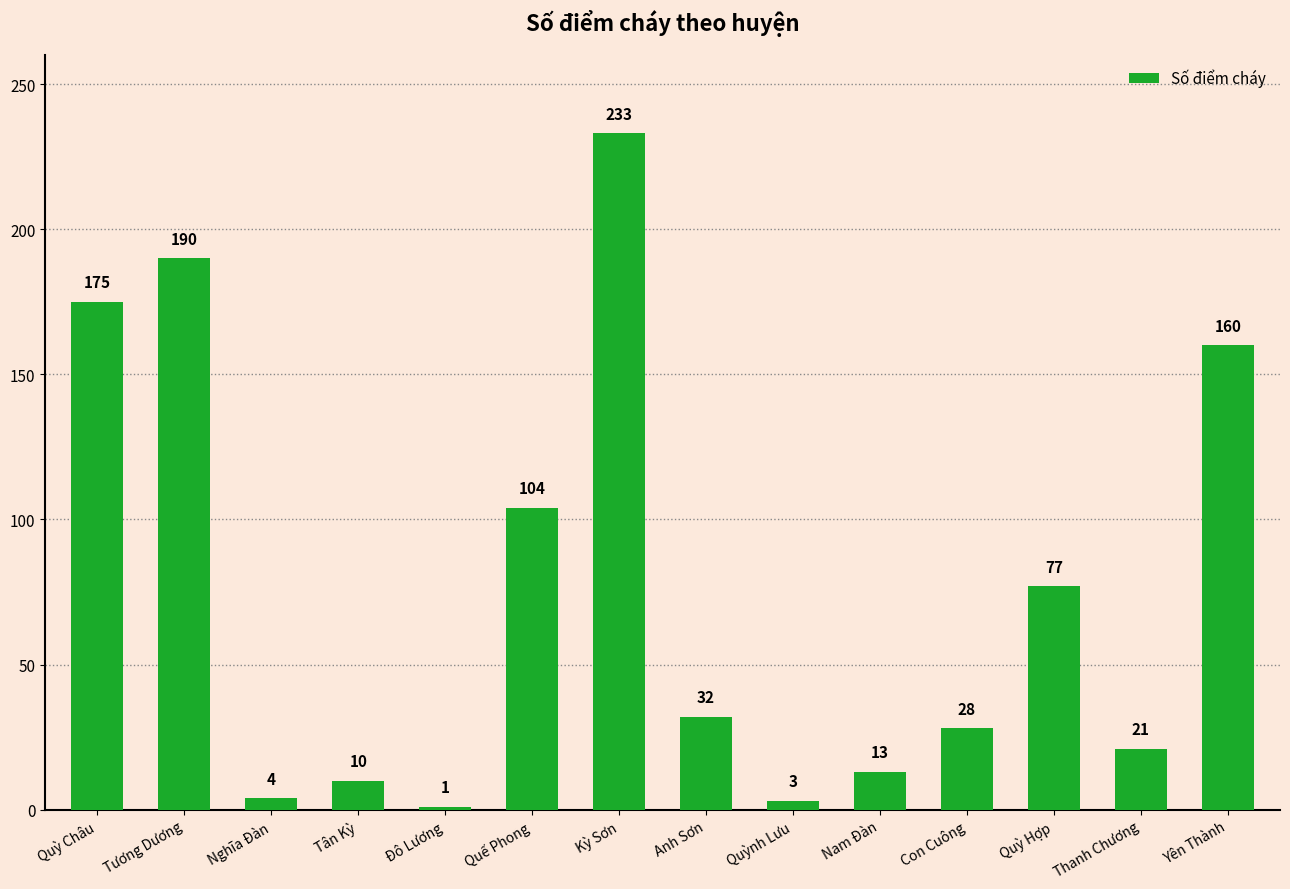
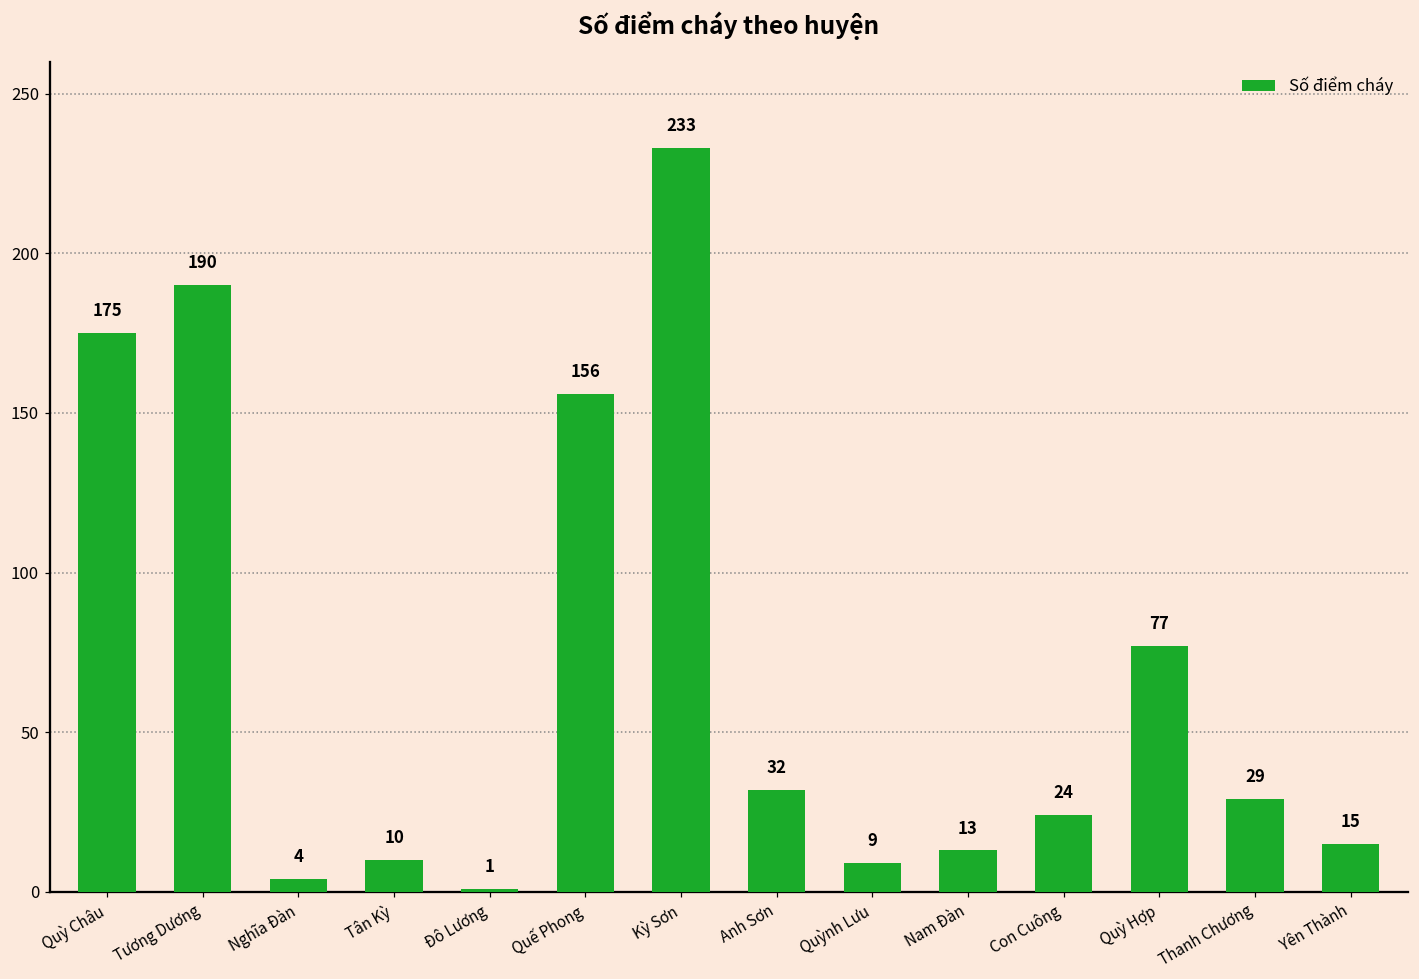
Quế Phong: 104 -> 156
Quỳnh Lưu: 3 -> 9
Con Cuông: 28 -> 24
Thanh Chương: 21 -> 29
Yên Thành: 160 -> 15
